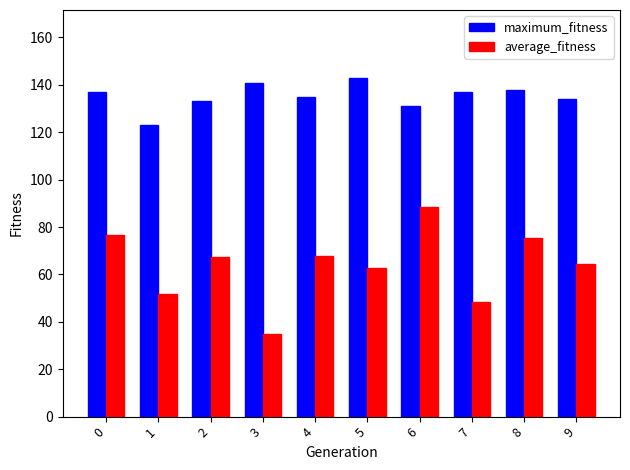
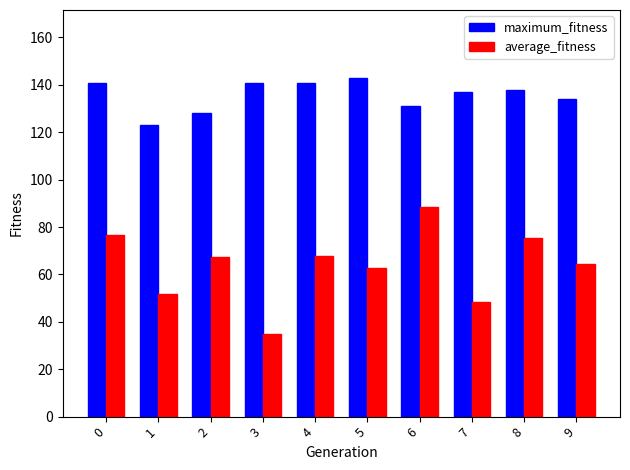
maximum_fitness, 0: 137 -> 141
maximum_fitness, 2: 133 -> 128
maximum_fitness, 4: 135 -> 141
